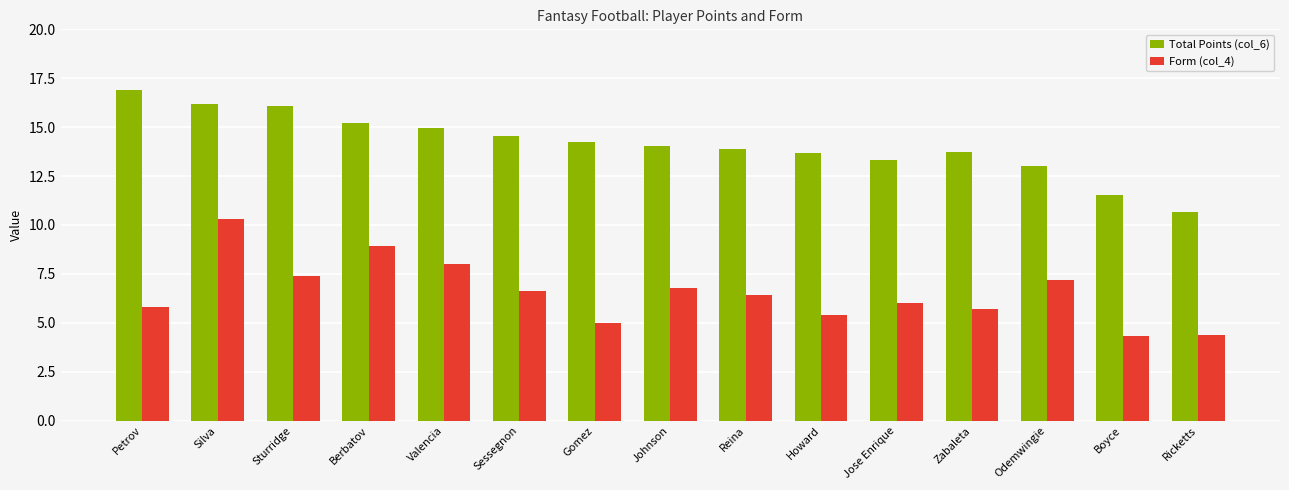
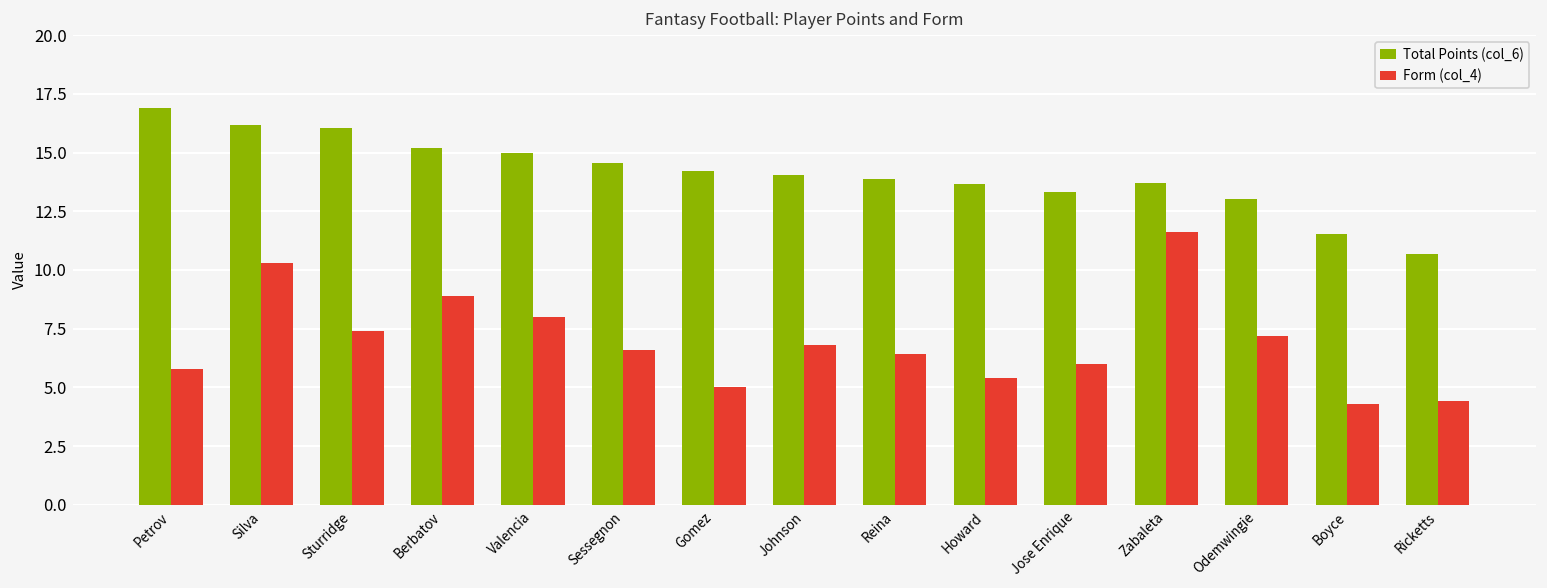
Form (col_4), Zabaleta: 5.7 -> 11.6
